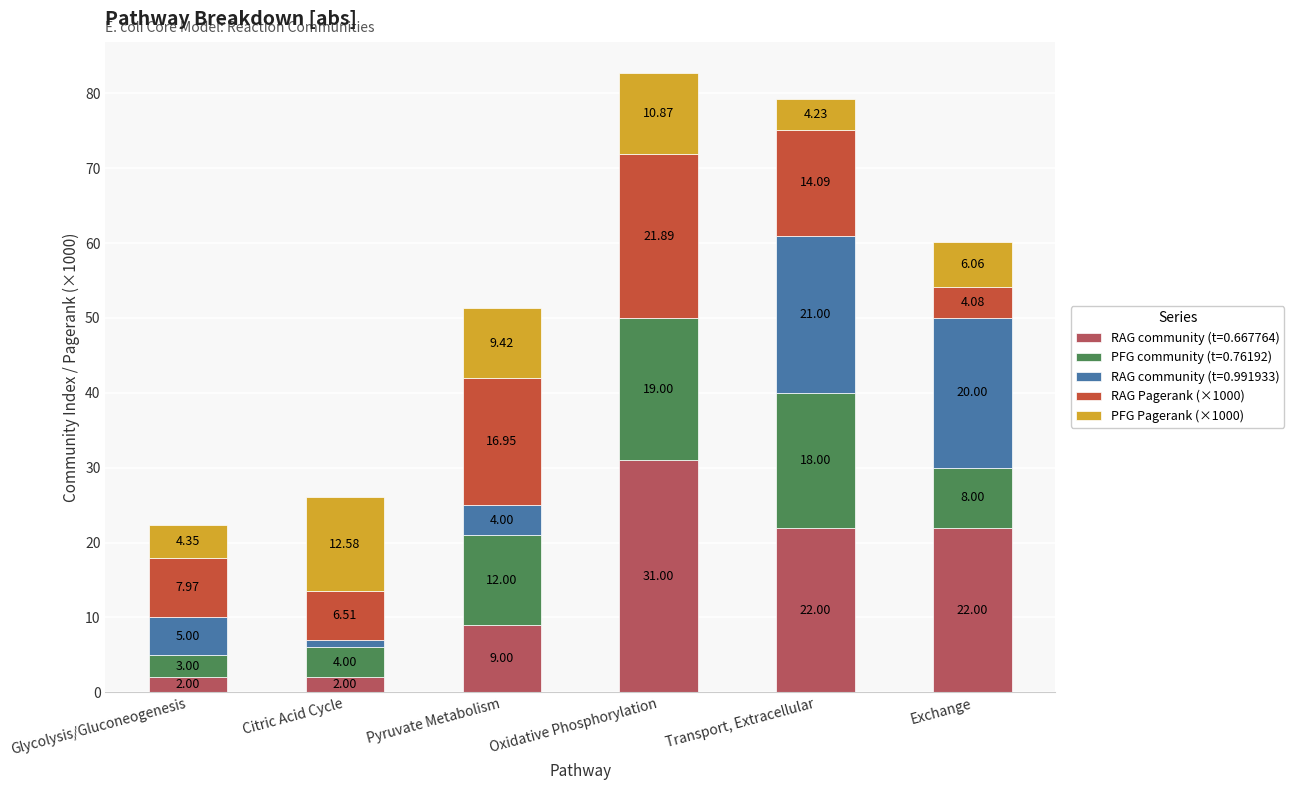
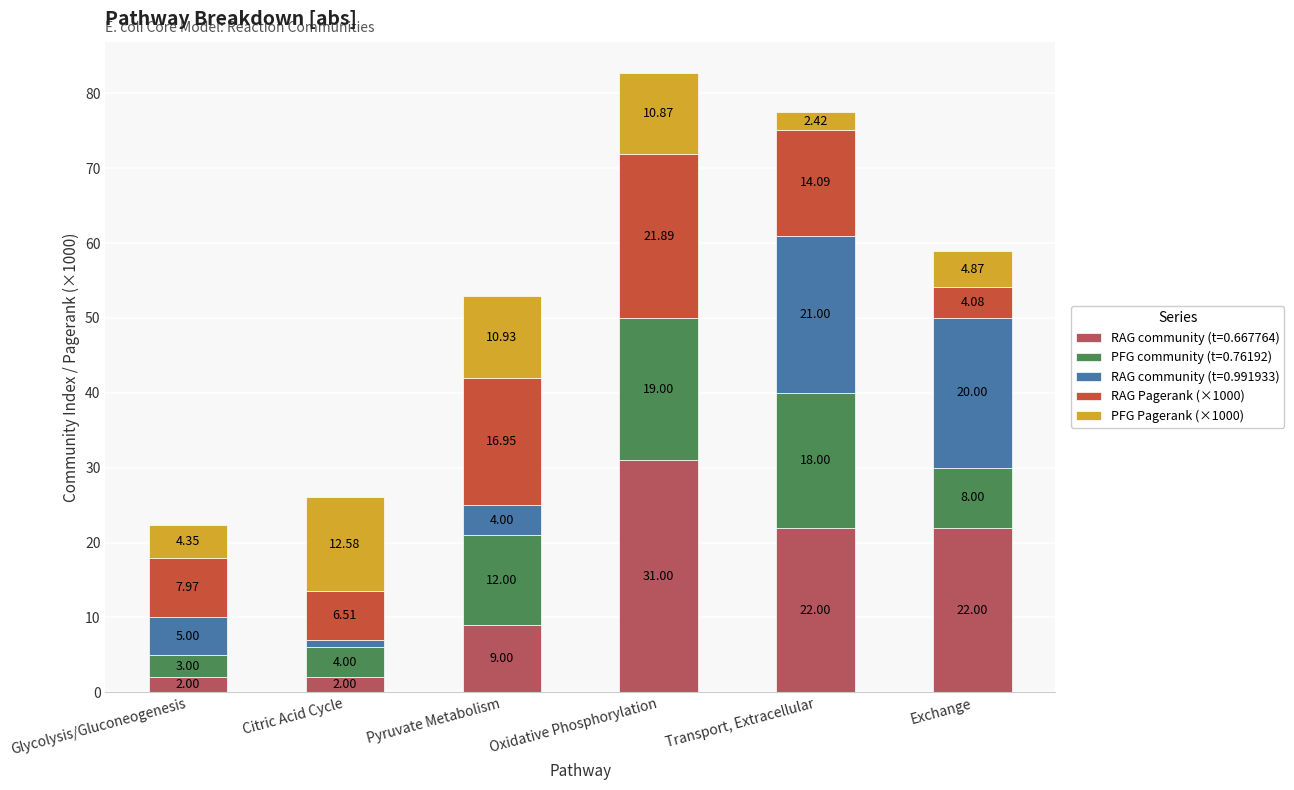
PFG Pagerank (×1000), Pyruvate Metabolism: 9.42 -> 10.93
PFG Pagerank (×1000), Transport, Extracellular: 4.23 -> 2.42
PFG Pagerank (×1000), Exchange: 6.06 -> 4.87
